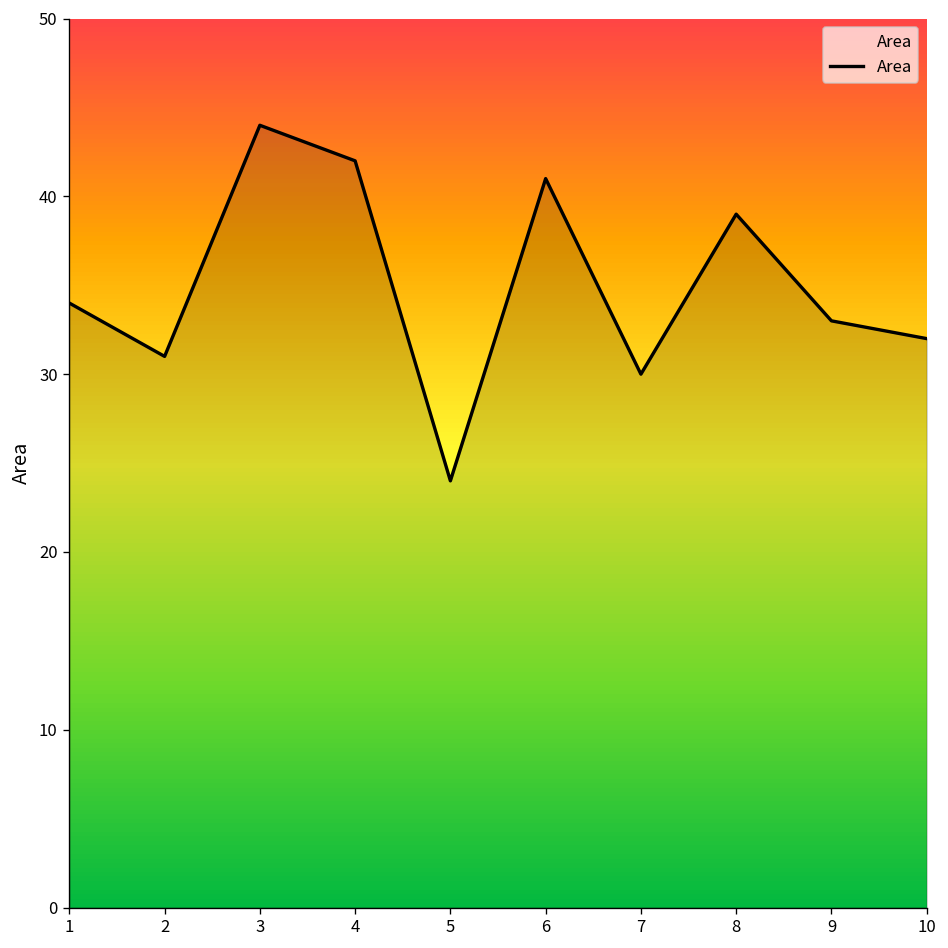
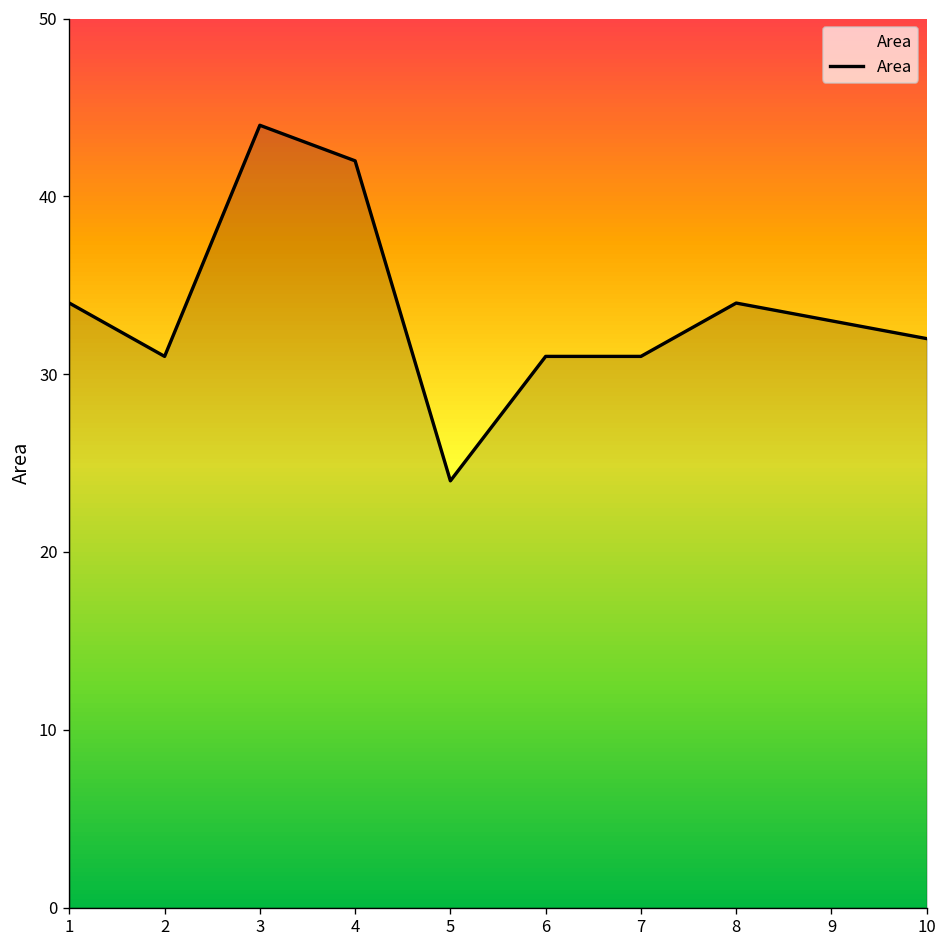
6: 41 -> 31
7: 30 -> 31
8: 39 -> 34
